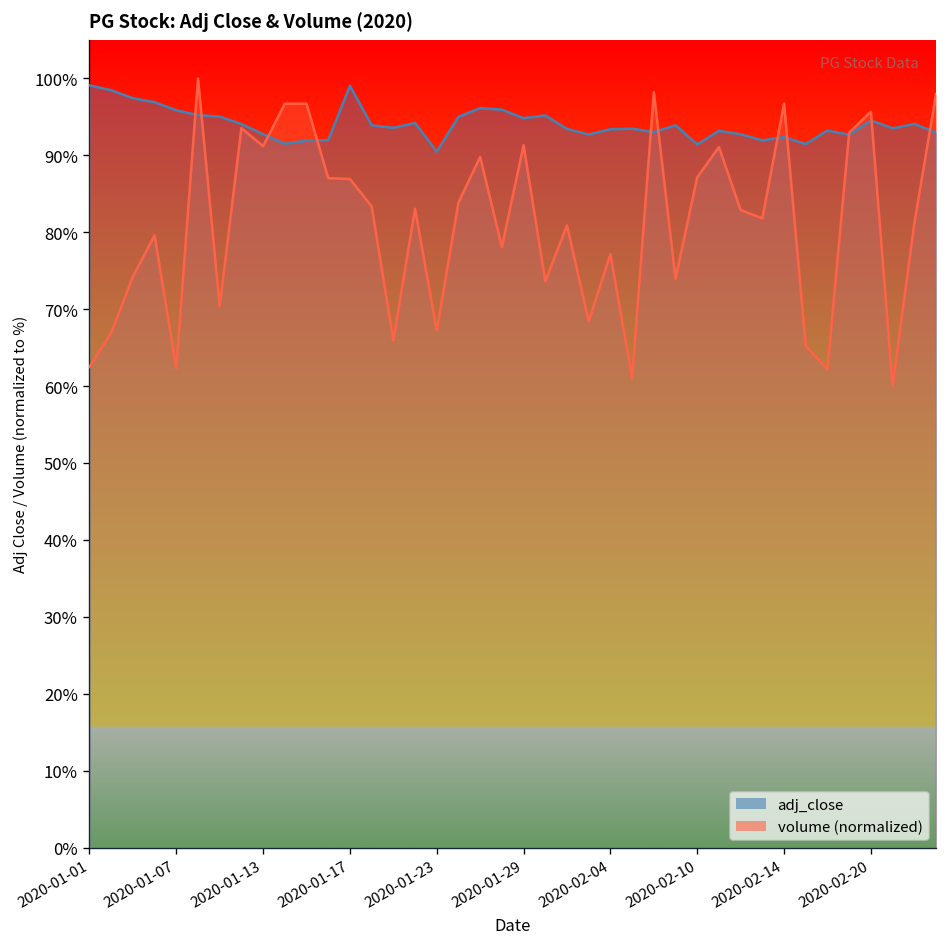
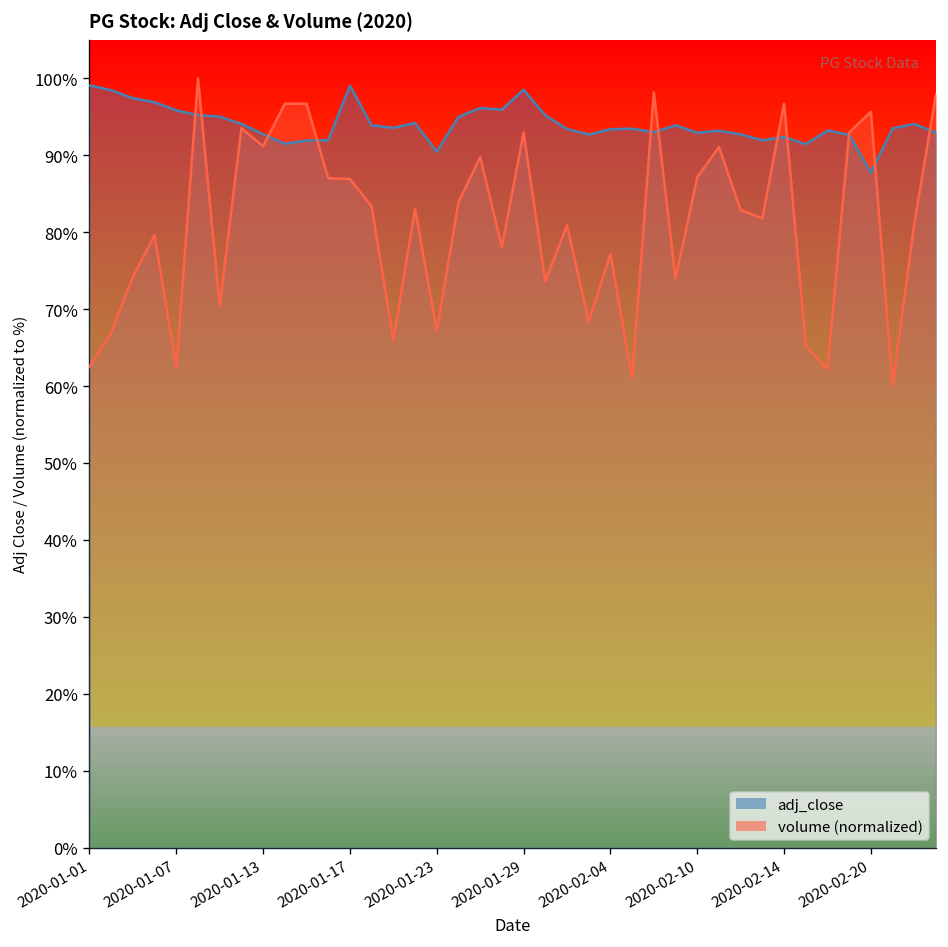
adj_close, 2020-01-29: 95% -> 99%
volume (normalized), 2020-01-29: 91% -> 93%
adj_close, 2020-02-10: 91% -> 93%
adj_close, 2020-02-20: 95% -> 88%
